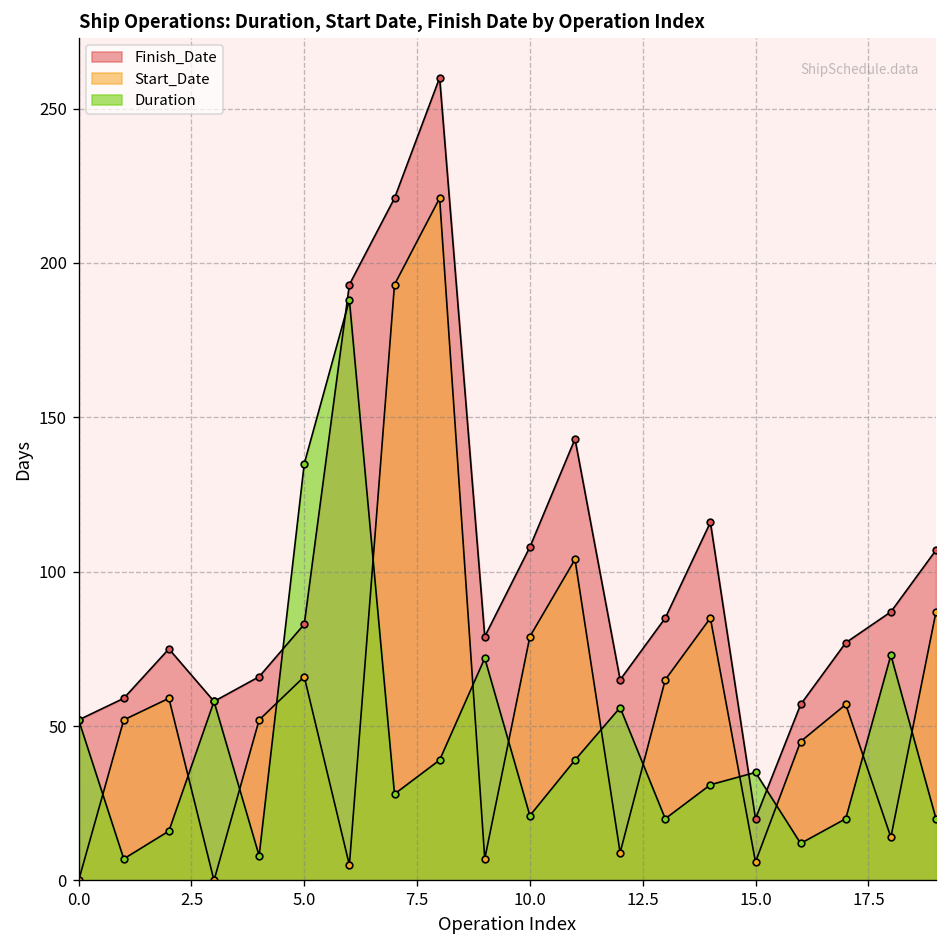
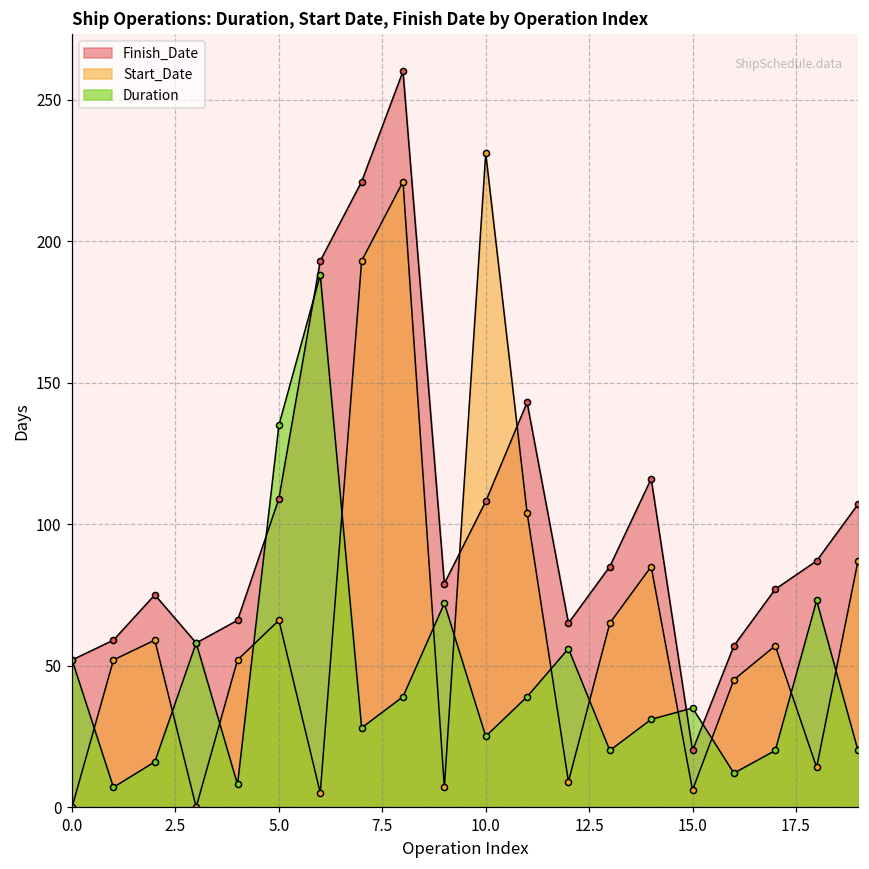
Finish_Date, 5.0: 83 -> 109
Start_Date, 10.0: 79 -> 231
Duration, 10.0: 21 -> 25
